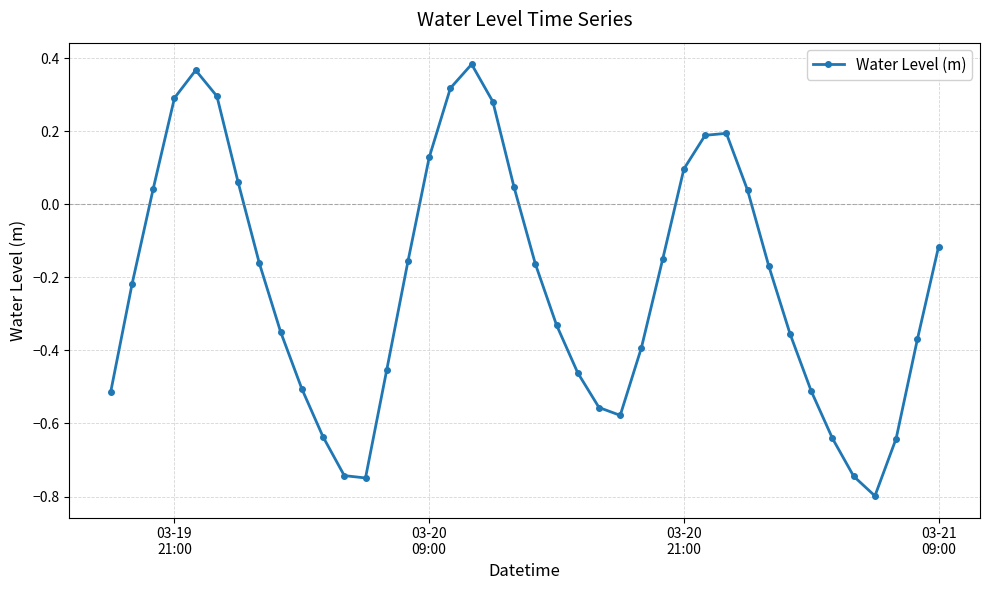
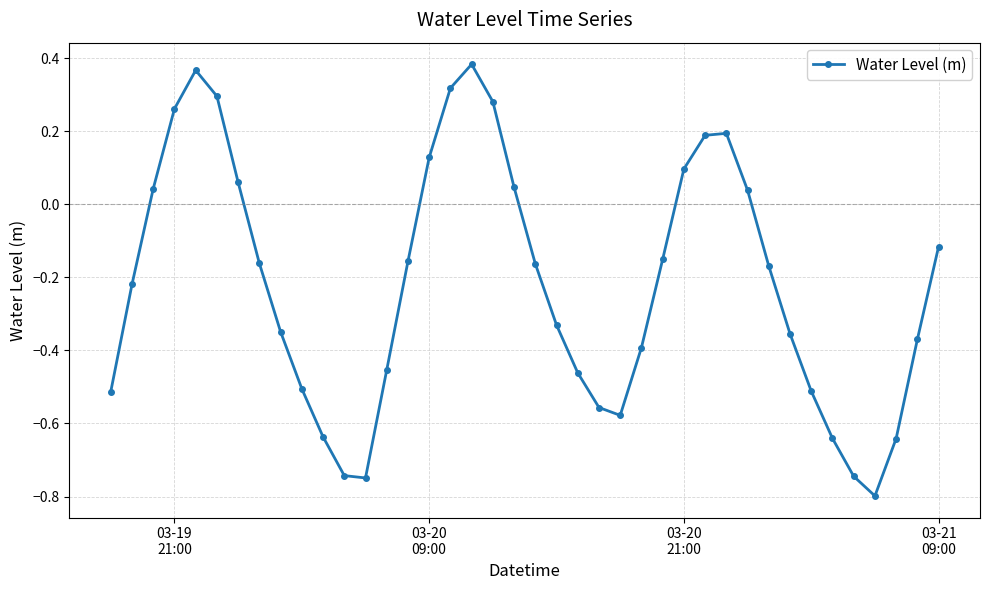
03-19 21:00: 0.29 -> 0.26
